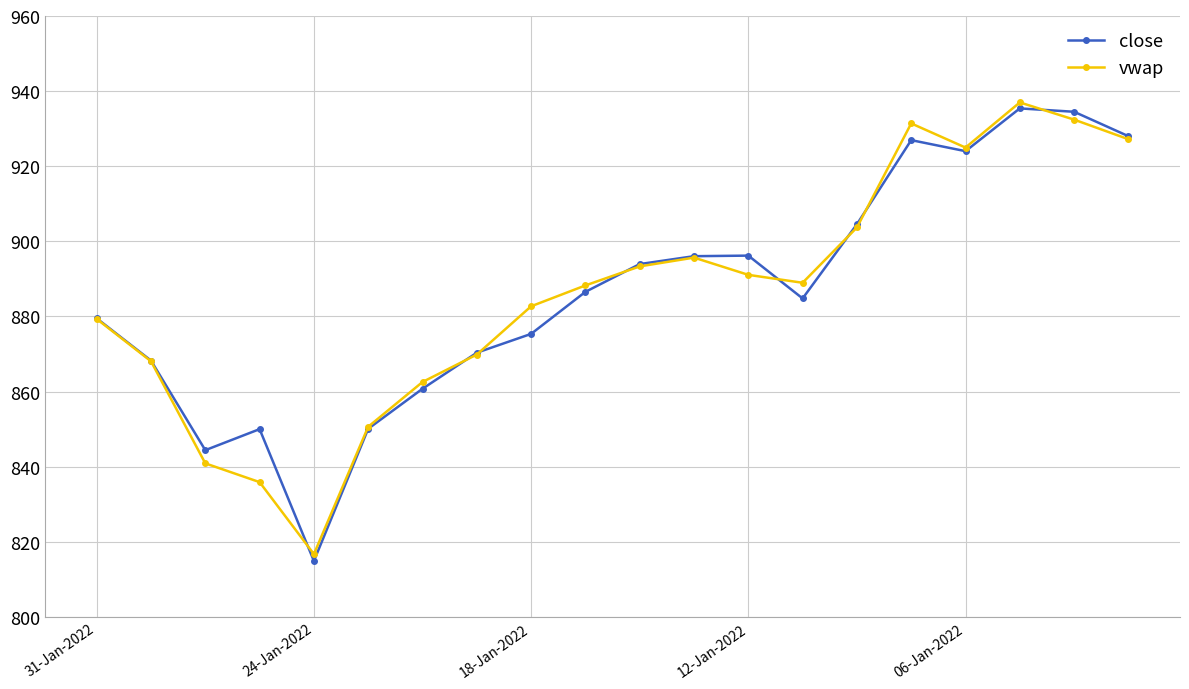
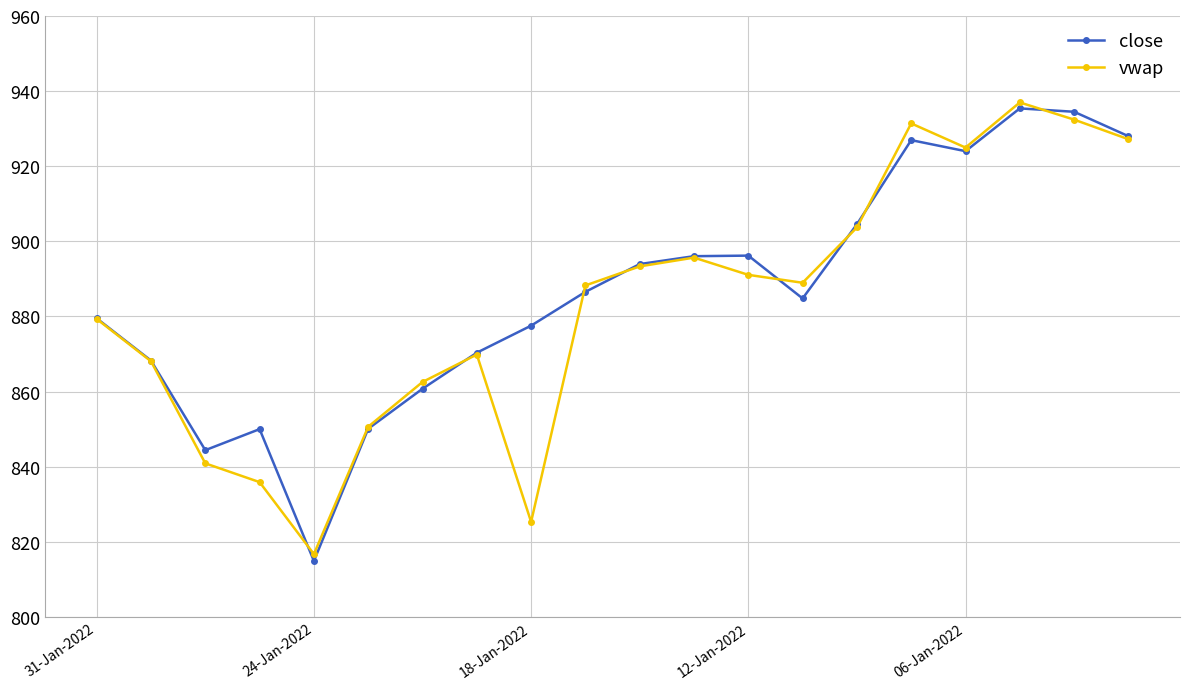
close, 18-Jan-2022: 875 -> 878
vwap, 18-Jan-2022: 883 -> 825
